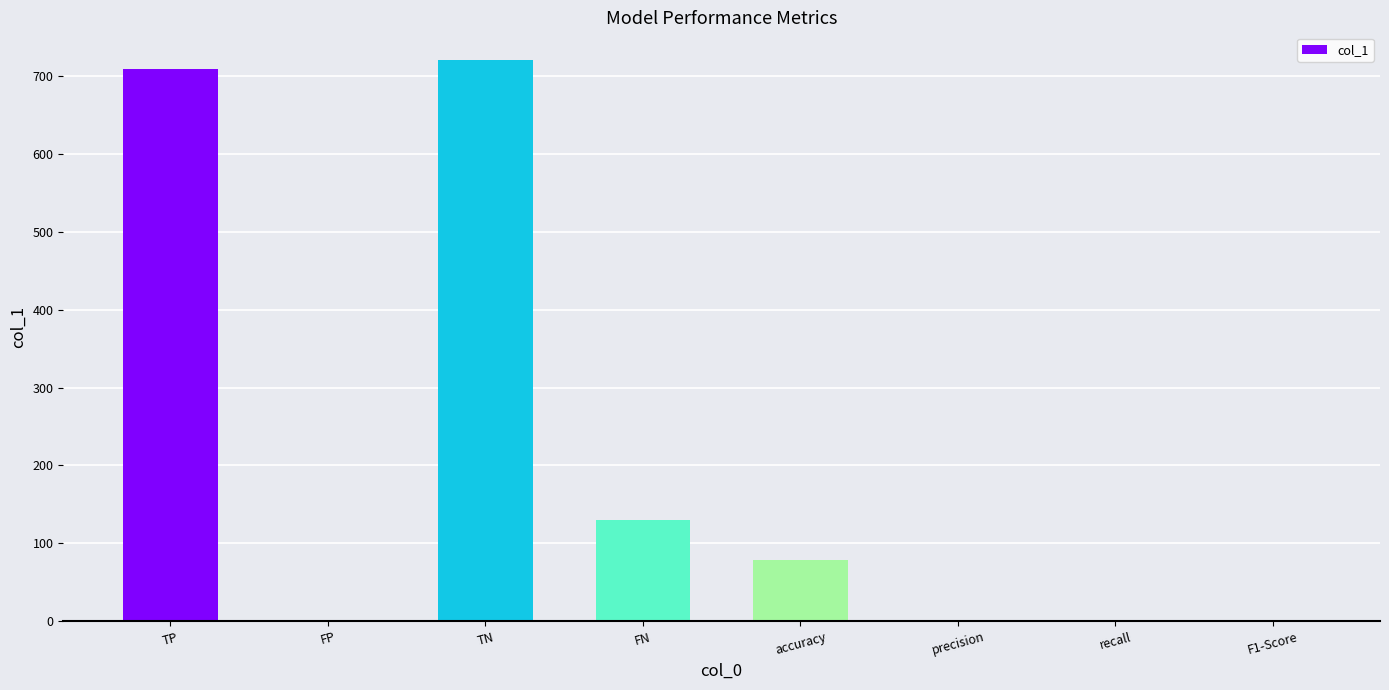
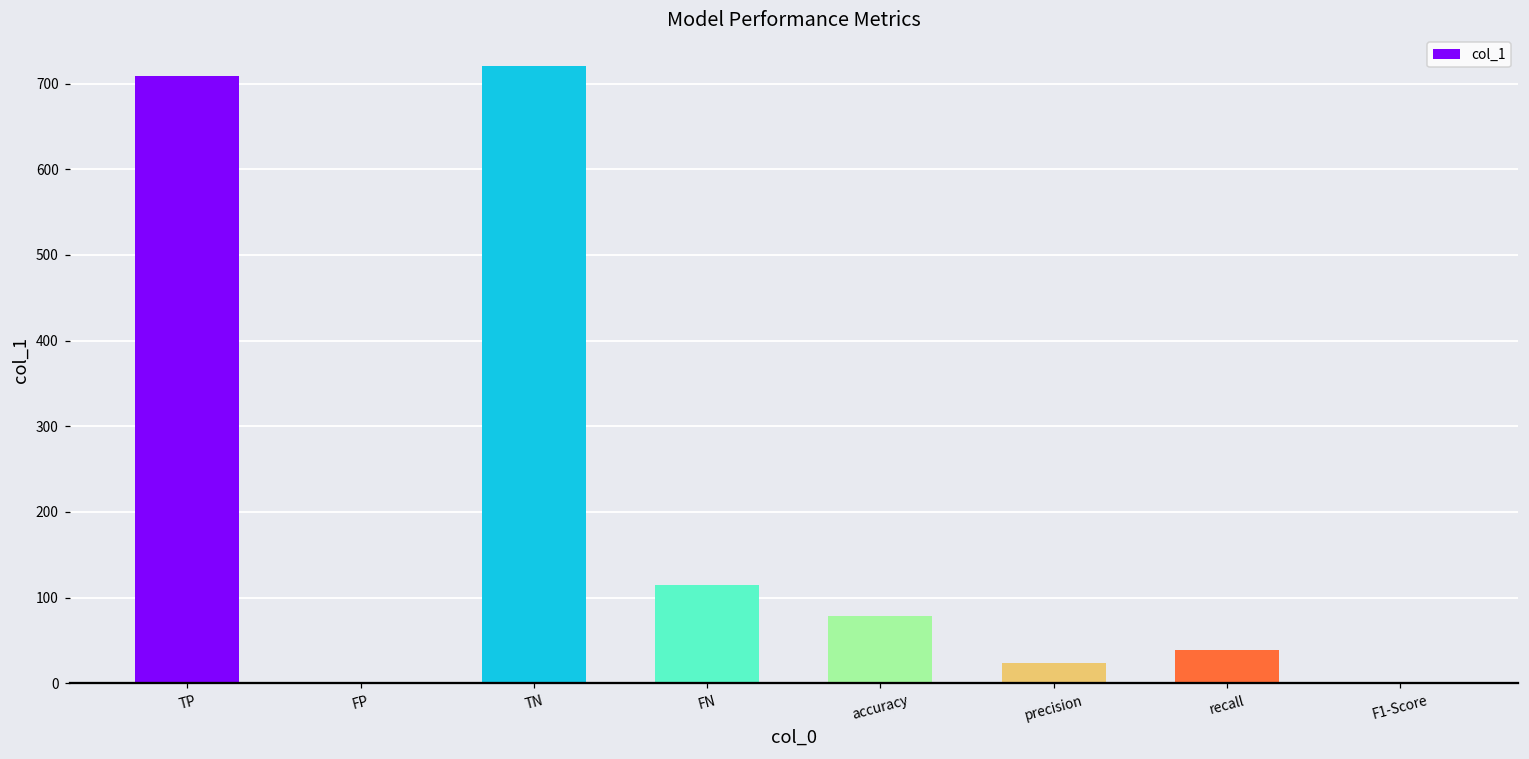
FN: 130 -> 120
precision: 0 -> 20
recall: 0 -> 40
